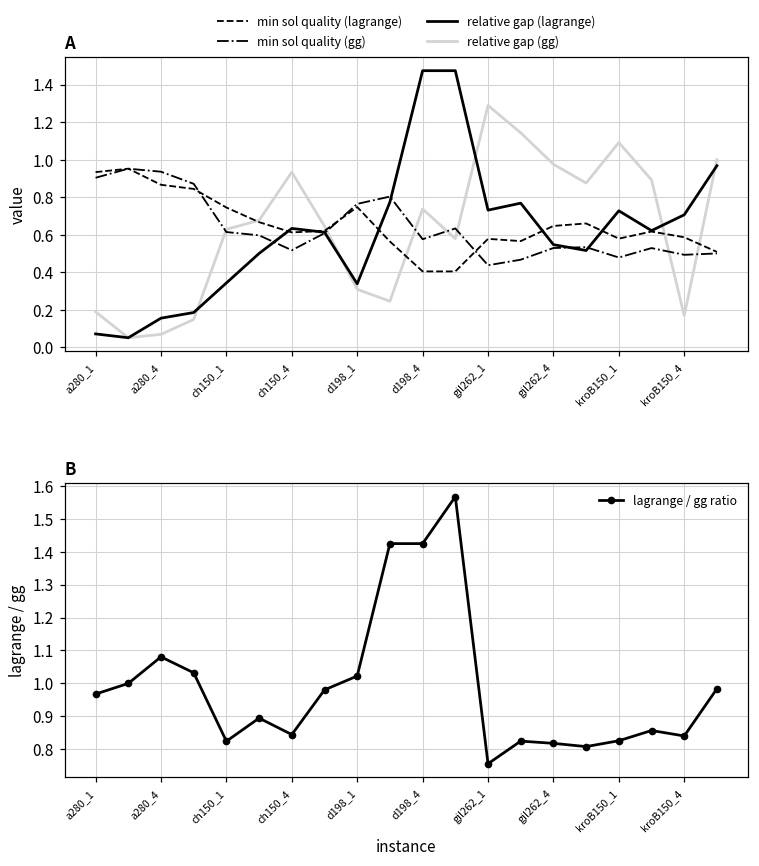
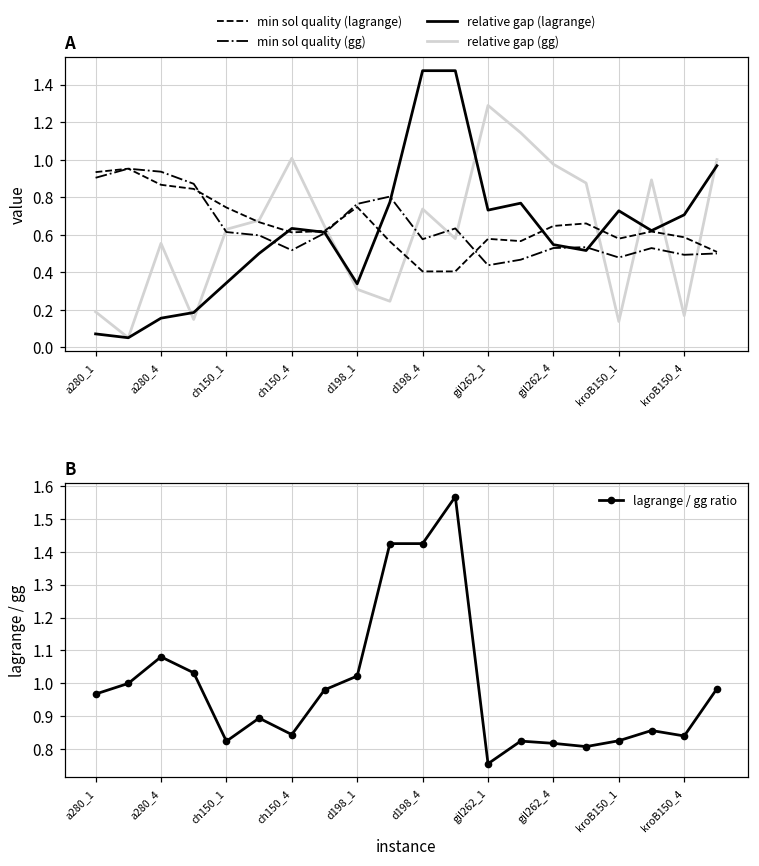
A, relative gap (gg), a280_4: 0.07 -> 0.55
A, relative gap (gg), ch150_4: 0.93 -> 1.01
A, relative gap (gg), kroB150_1: 1.09 -> 0.14
